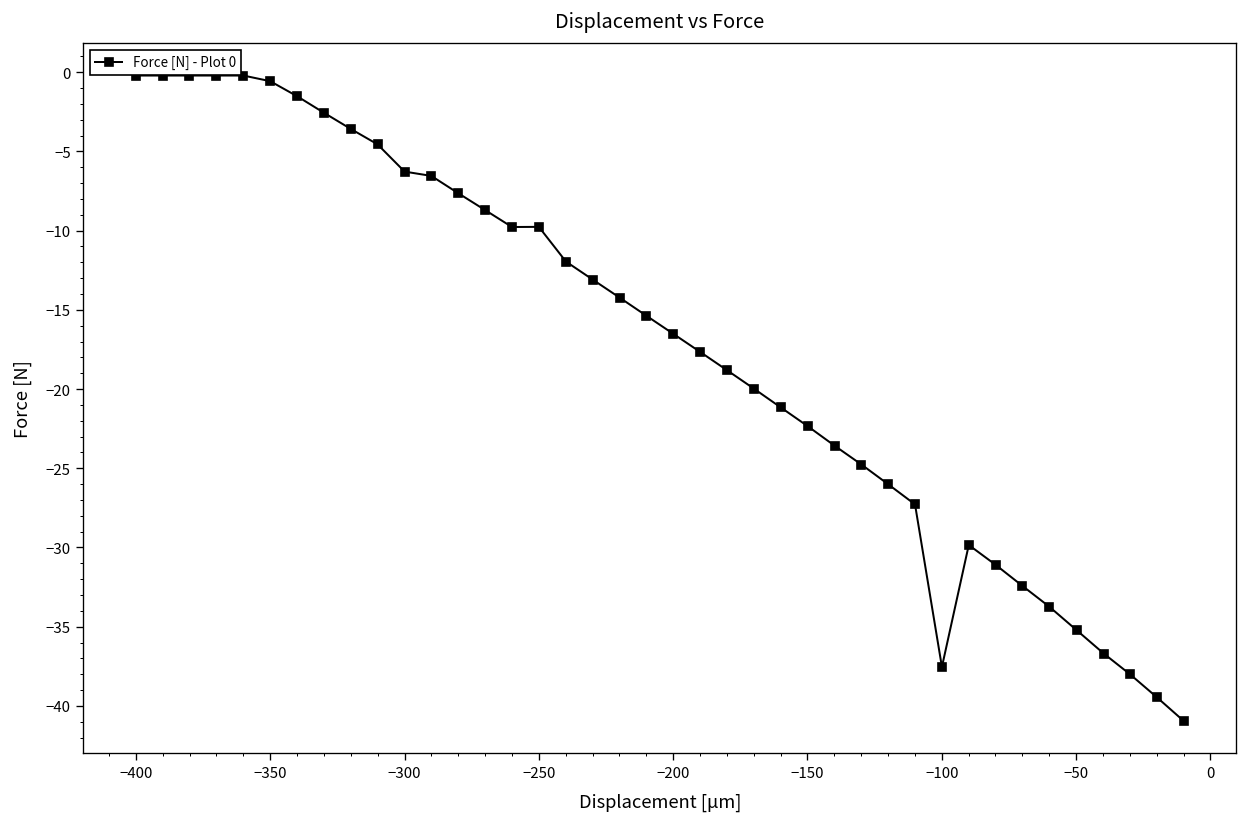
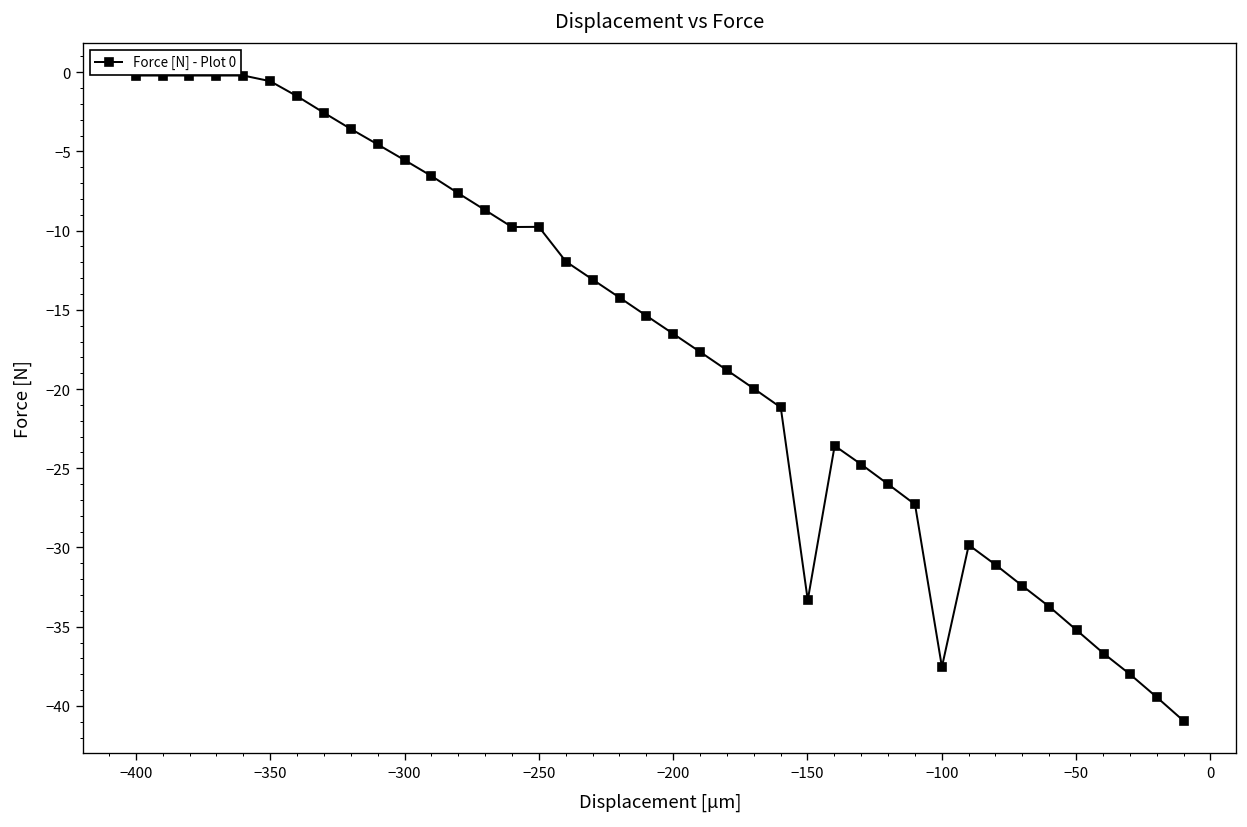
−300: -6.3 -> -5.5
−150: -22.3 -> -33.3
